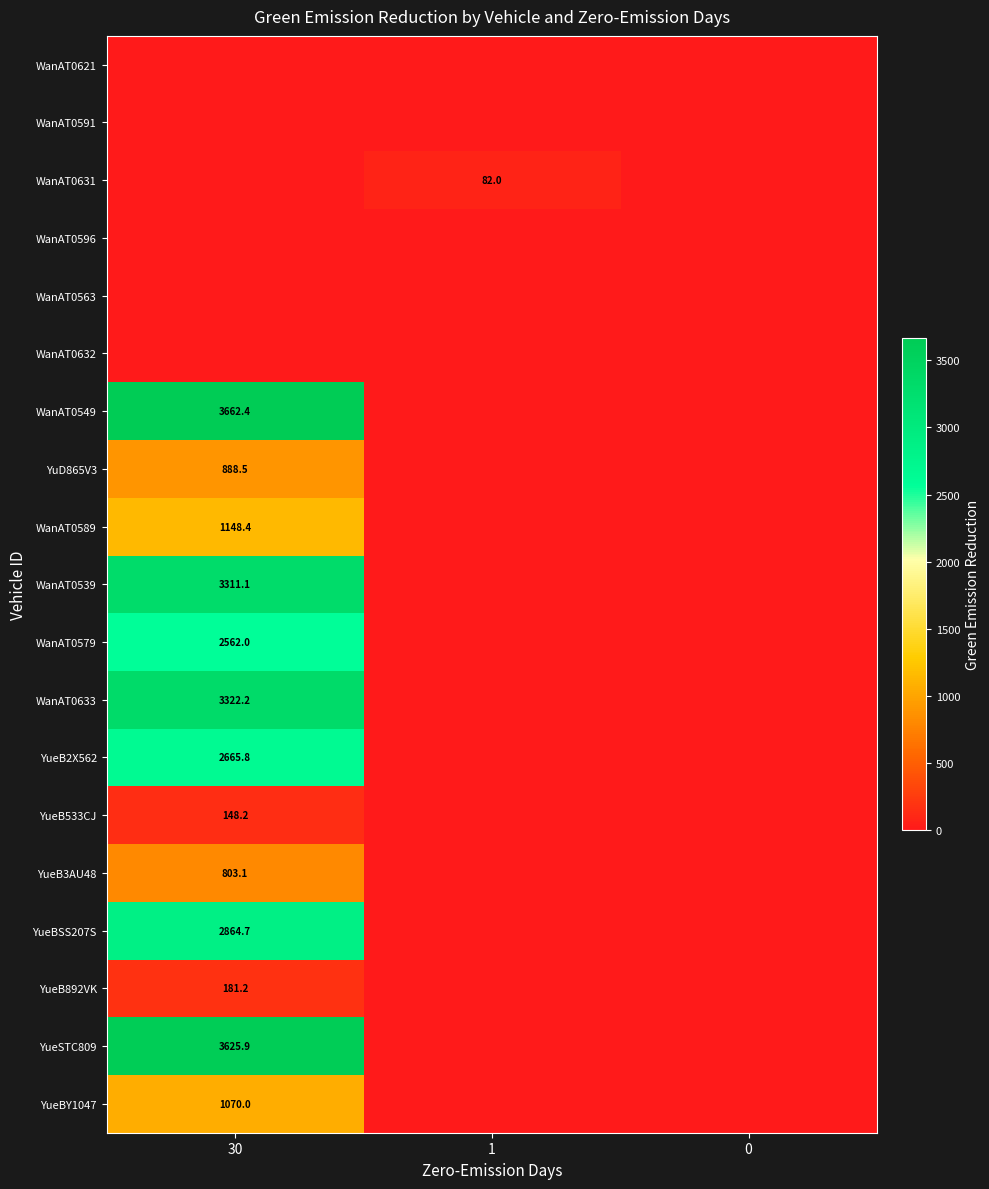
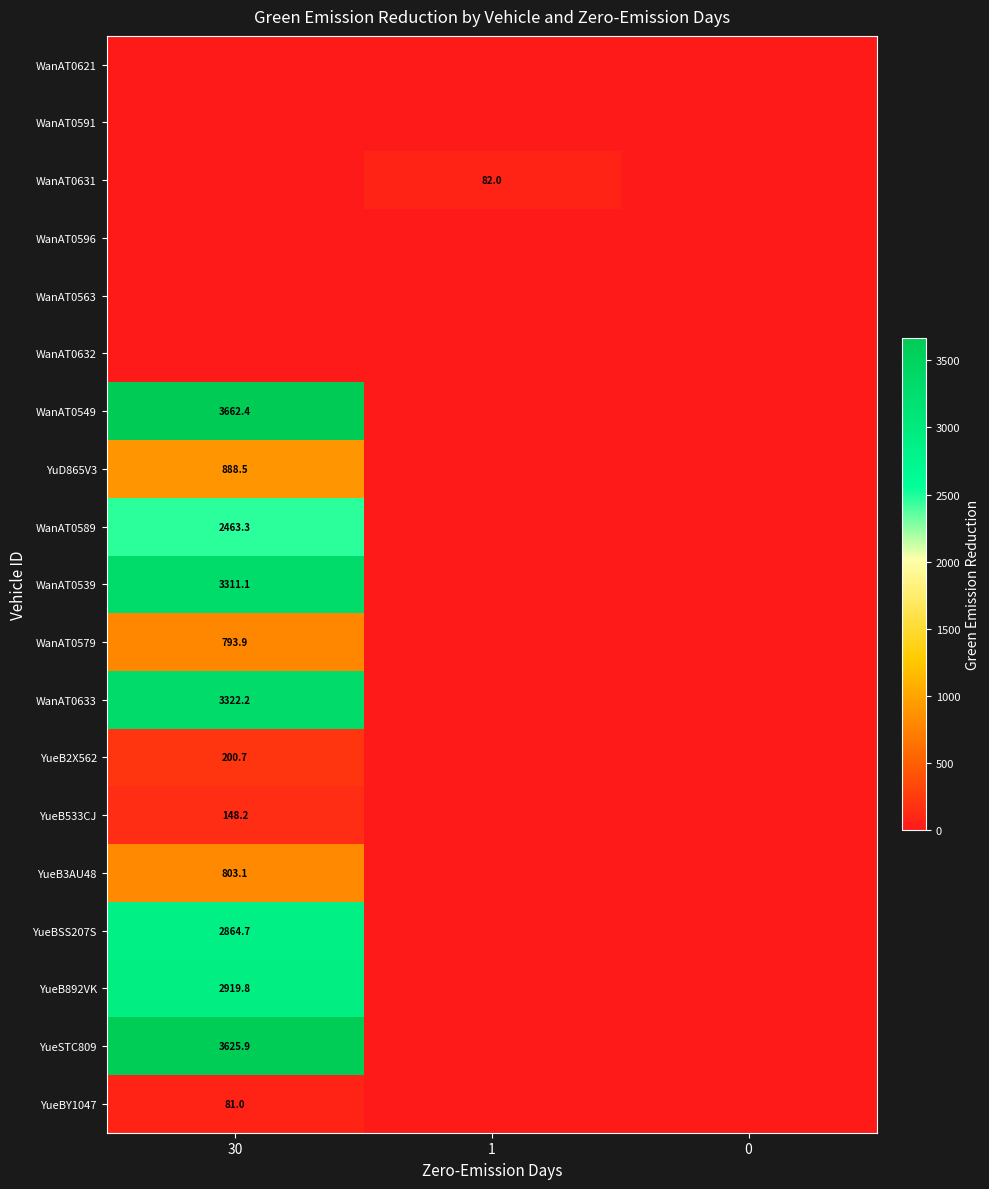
WanAT0589, 30: 1148.4 -> 2463.3
WanAT0579, 30: 2562.0 -> 793.9
YueB2X562, 30: 2665.8 -> 200.7
YueB892VK, 30: 181.2 -> 2919.8
YueBY1047, 30: 1070.0 -> 81.0
